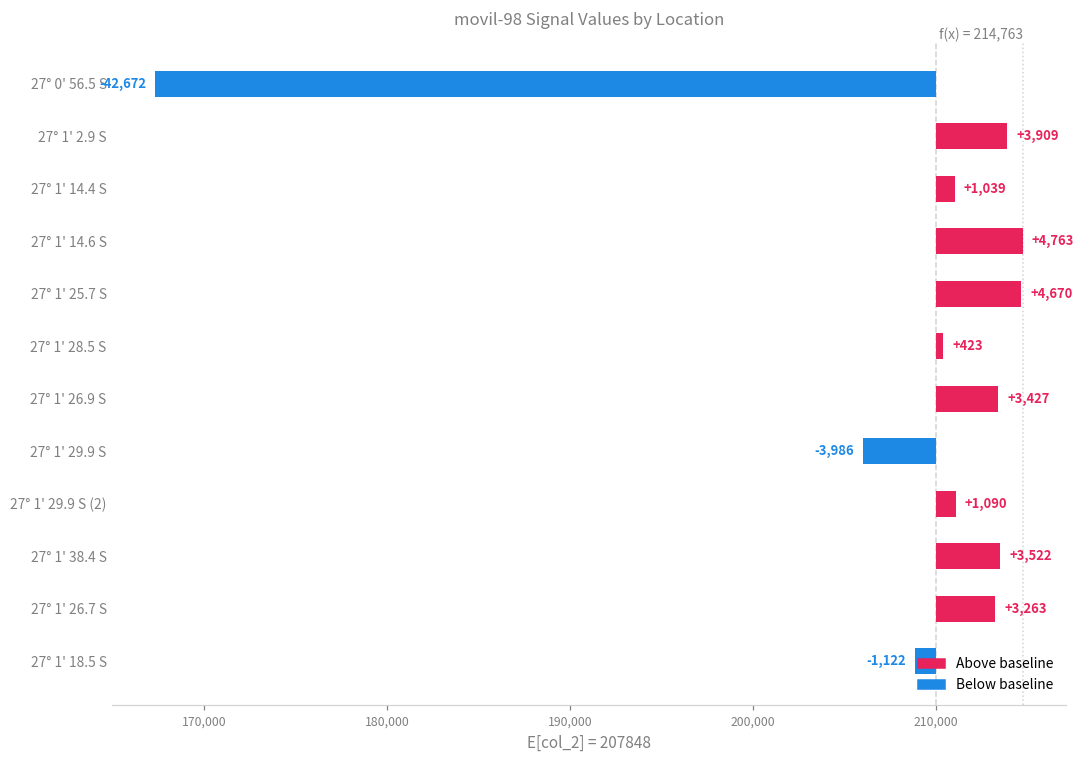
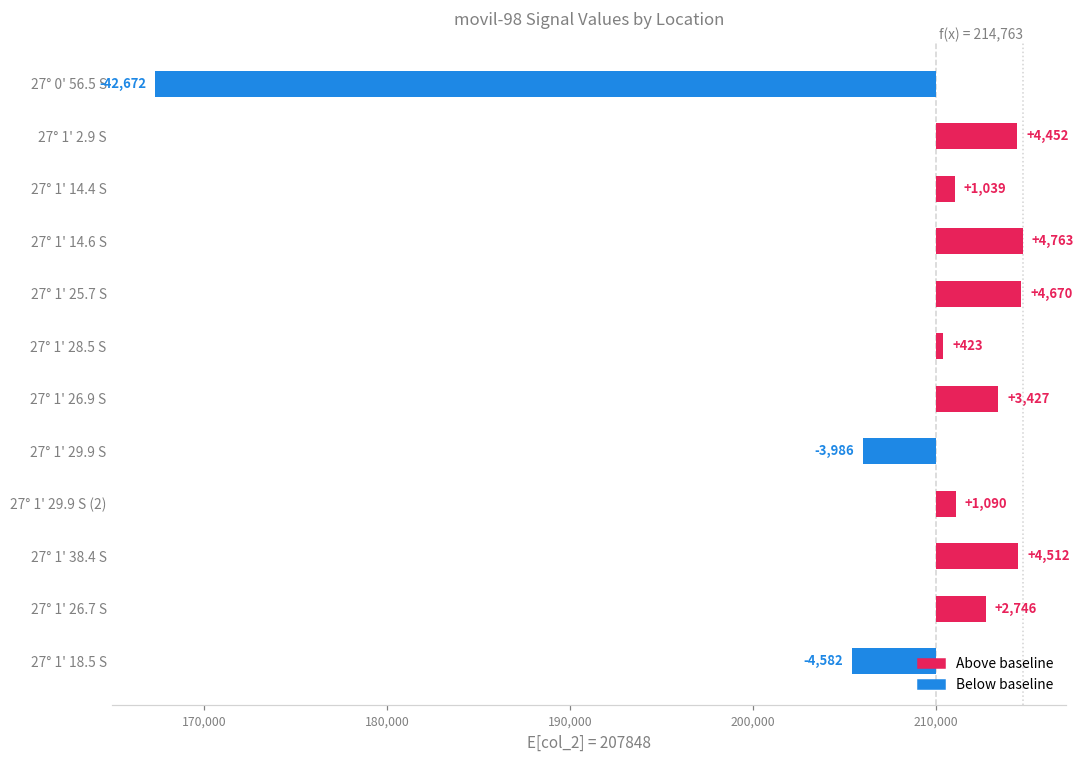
27° 1' 2.9 S: +3,909 -> +4,452
27° 1' 38.4 S: +3,522 -> +4,512
27° 1' 26.7 S: +3,263 -> +2,746
27° 1' 18.5 S: -1,122 -> -4,582
